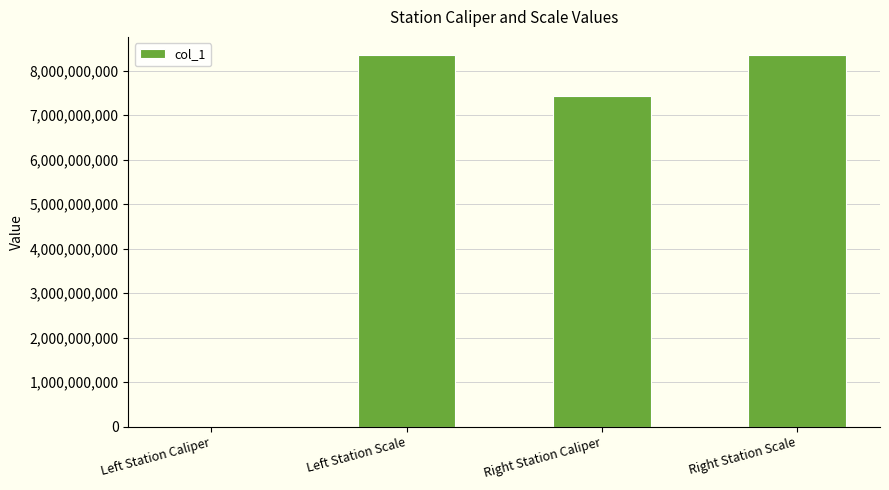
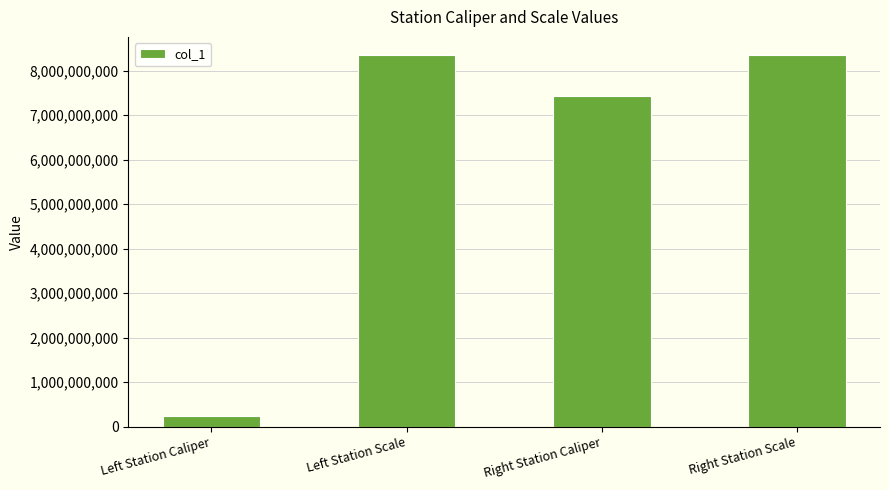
Left Station Caliper: 0 -> 200,000,000
